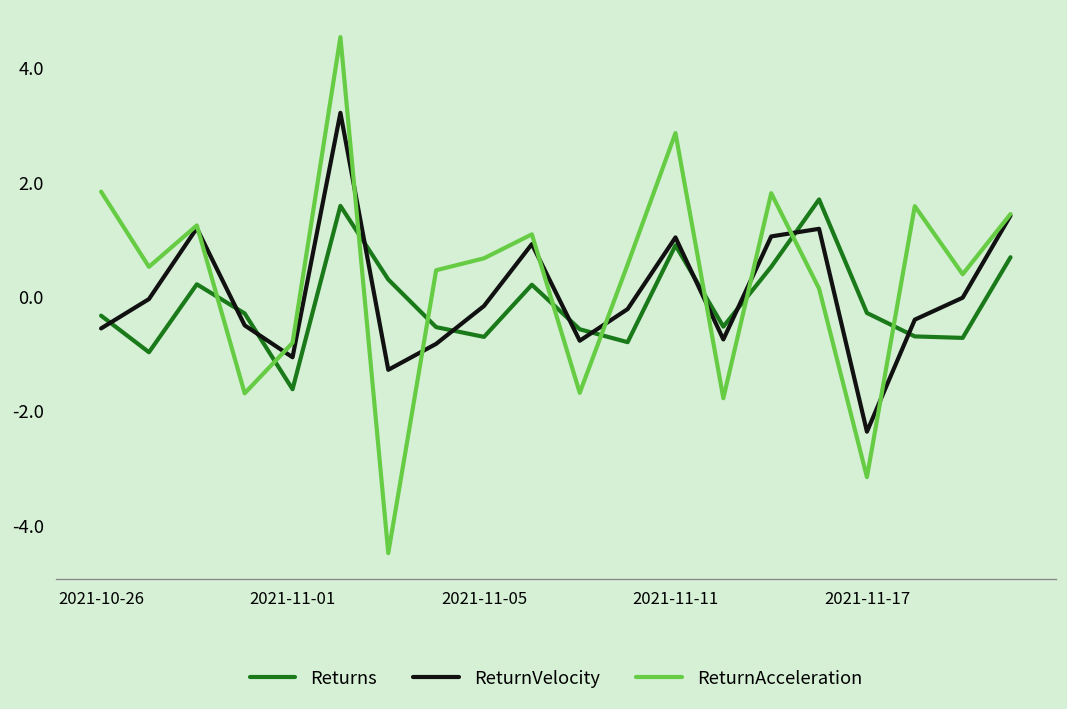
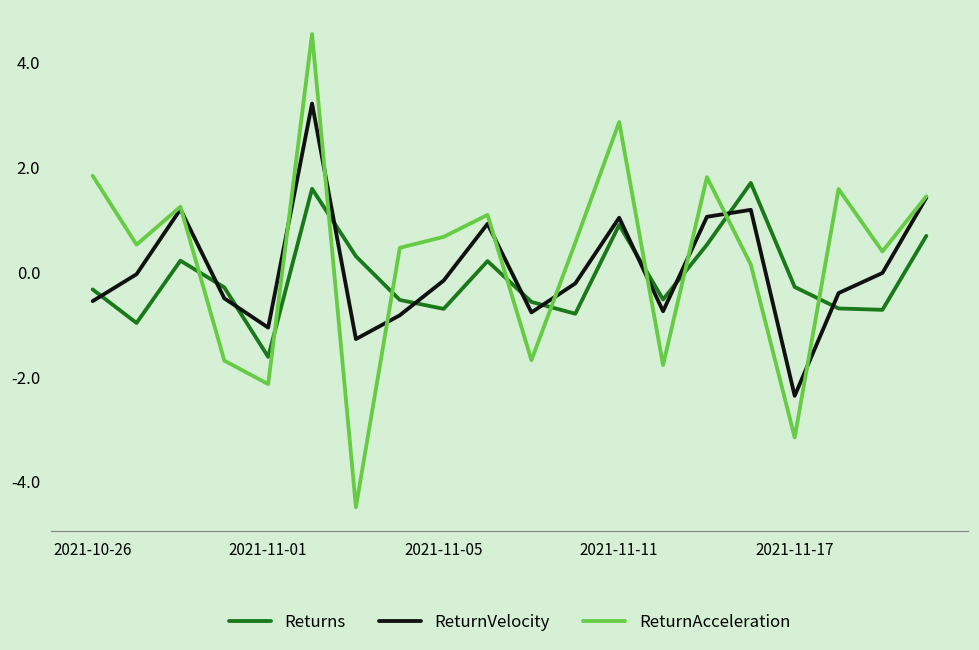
ReturnAcceleration, 2021-11-01: -0.8 -> -2.1
